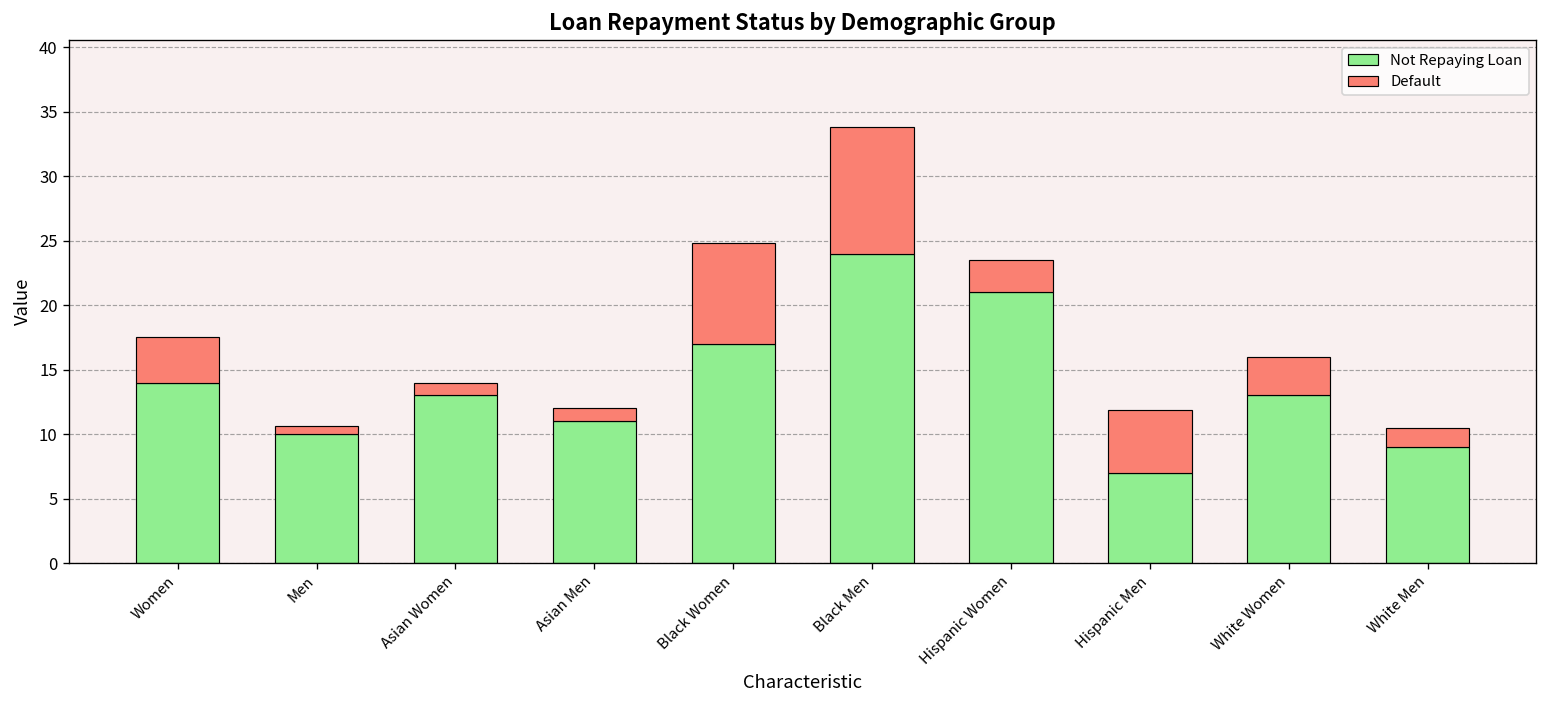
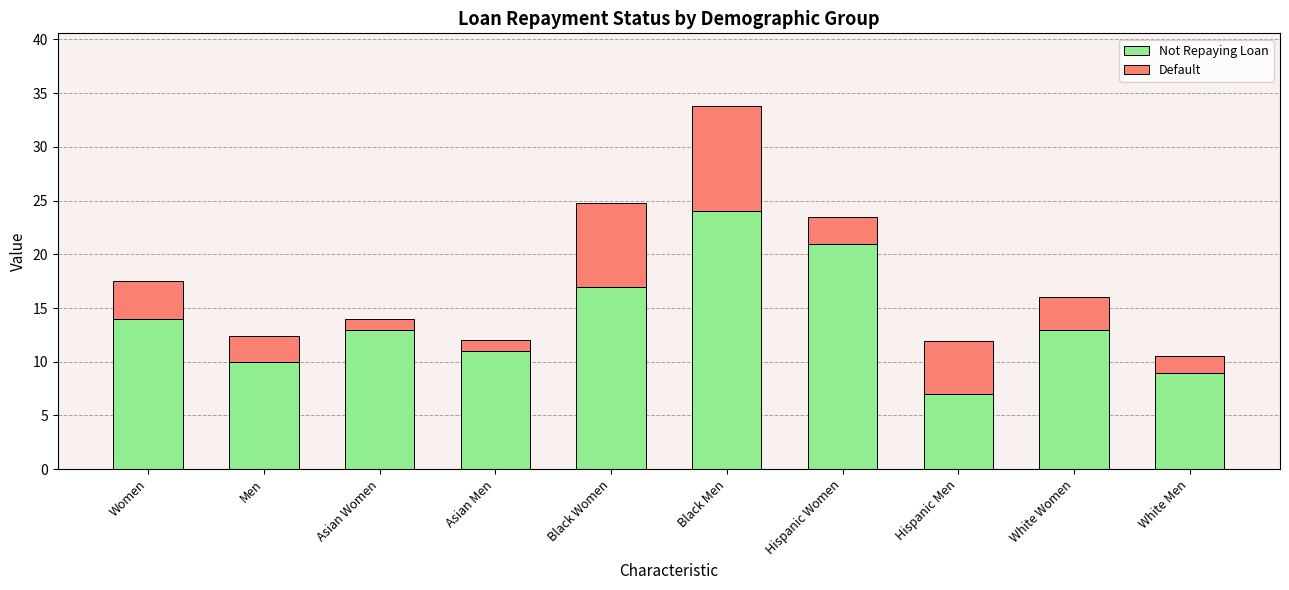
Default, Men: 0.6 -> 2.4
